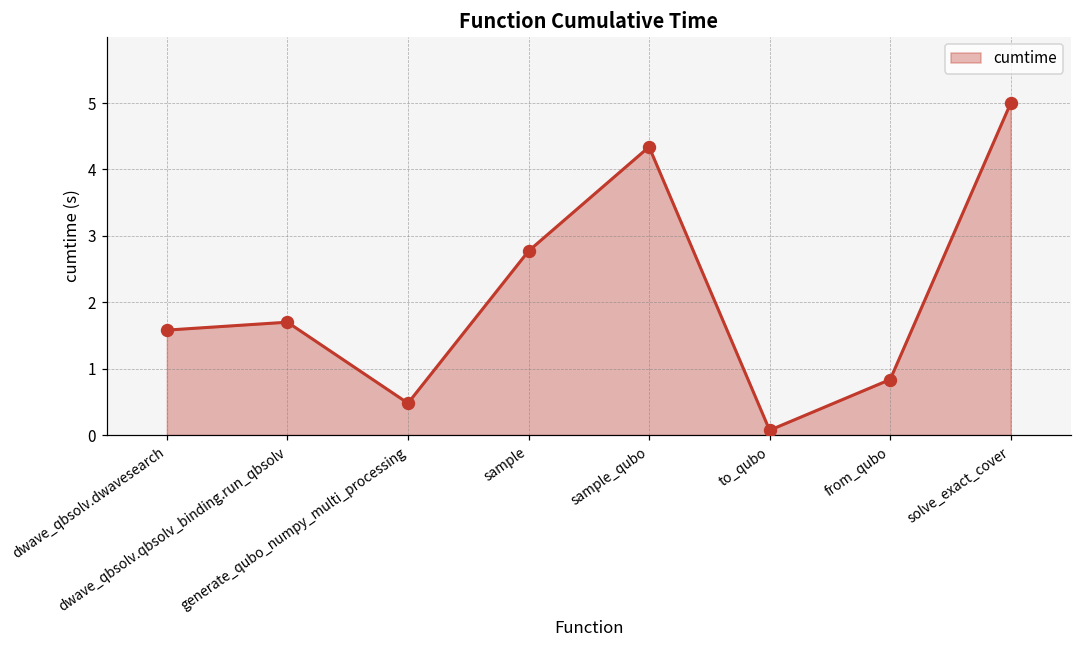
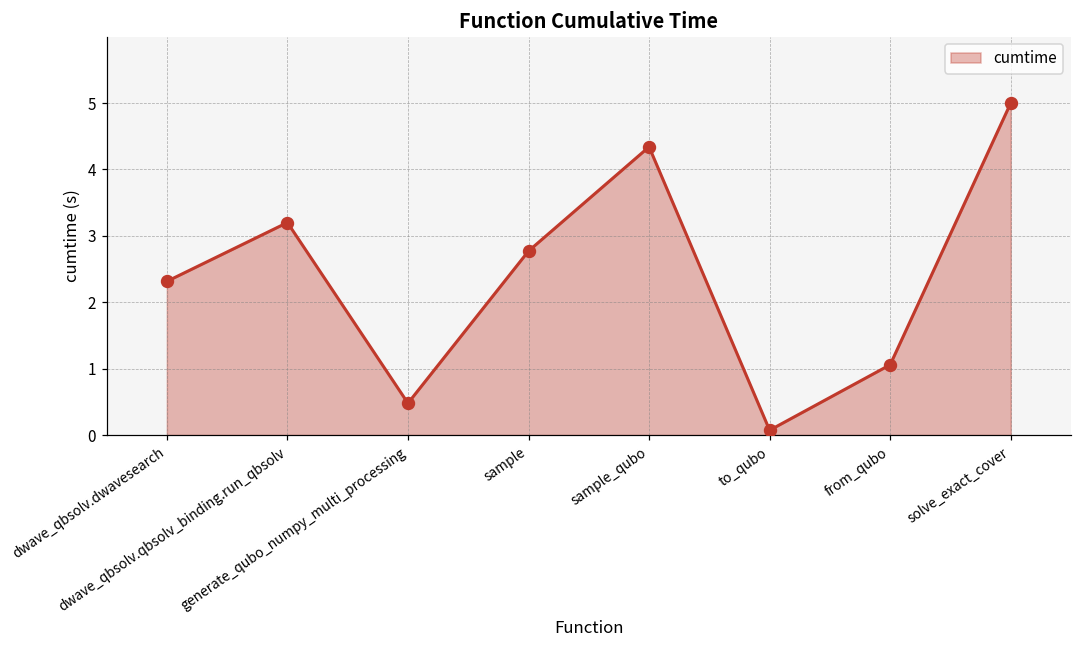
dwave_qbsolv.dwavesearch: 1.6 -> 2.3
dwave_qbsolv.qbsolv_binding.run_qbsolv: 1.7 -> 3.2
from_qubo: 0.8 -> 1.1
